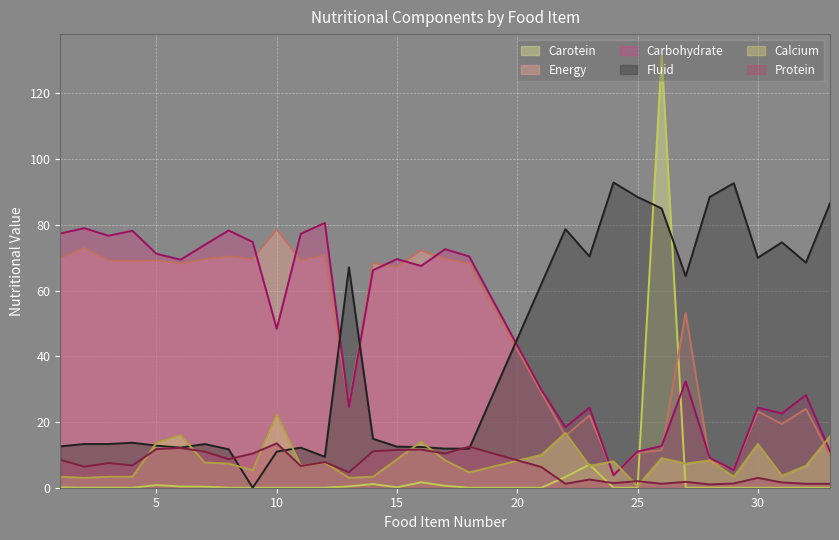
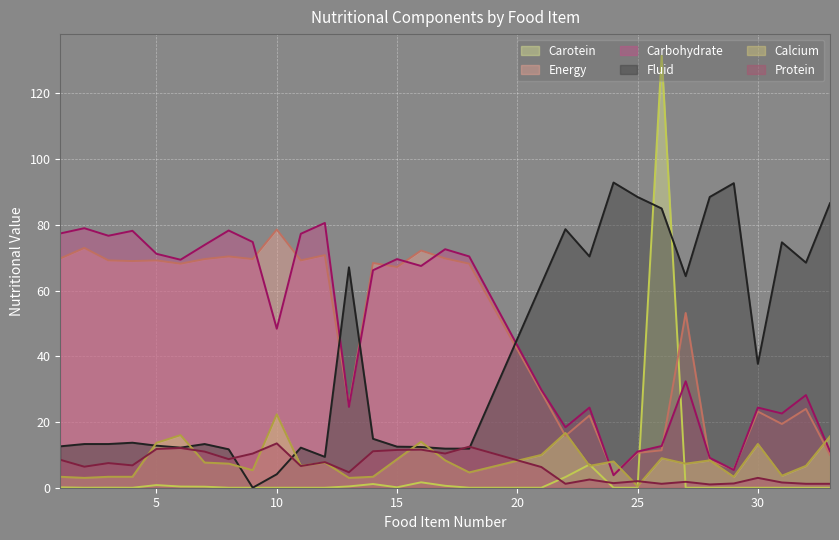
Fluid, 10: 11 -> 4
Fluid, 30: 70 -> 38
